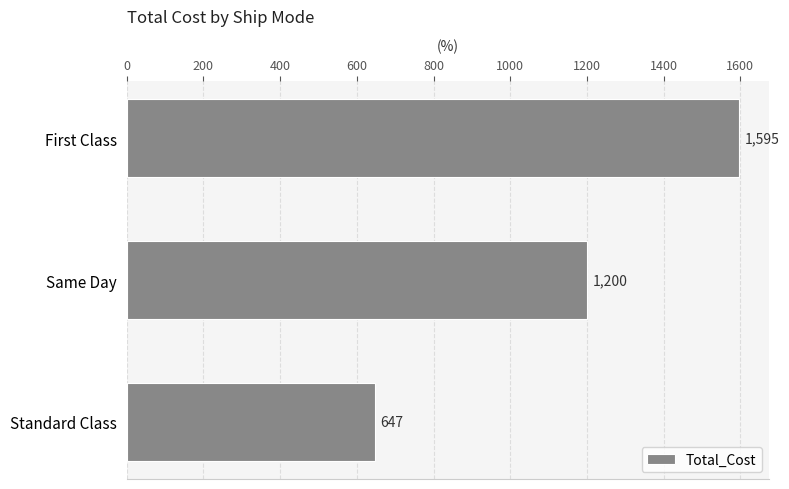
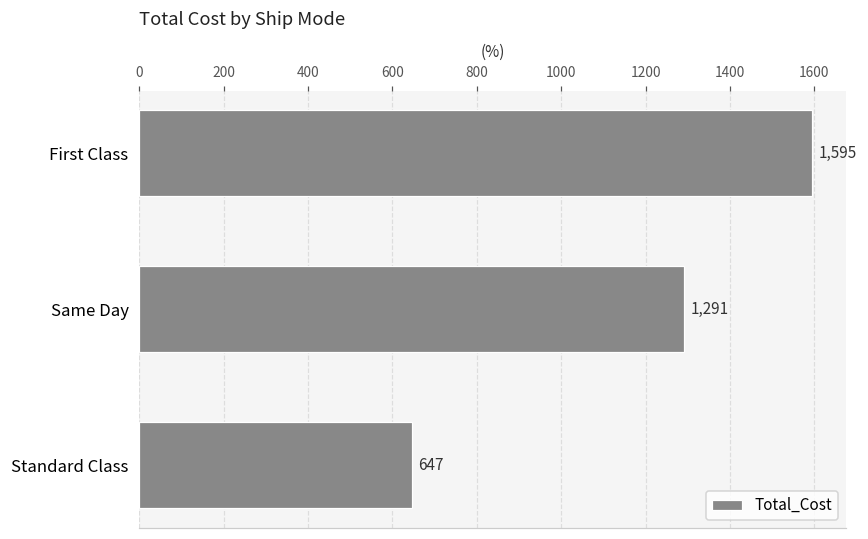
Same Day: 1,200 -> 1,291
